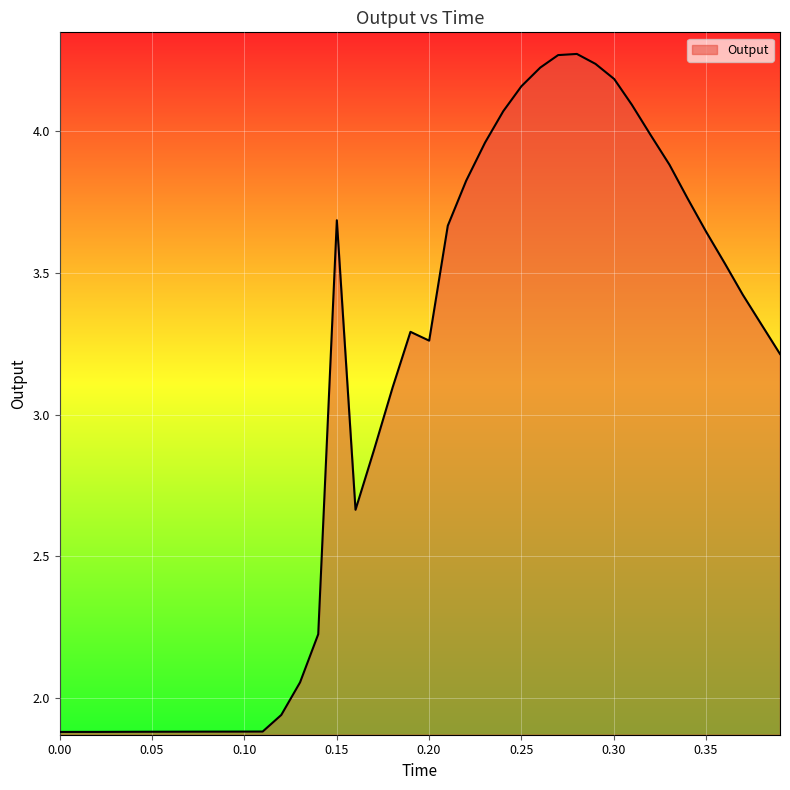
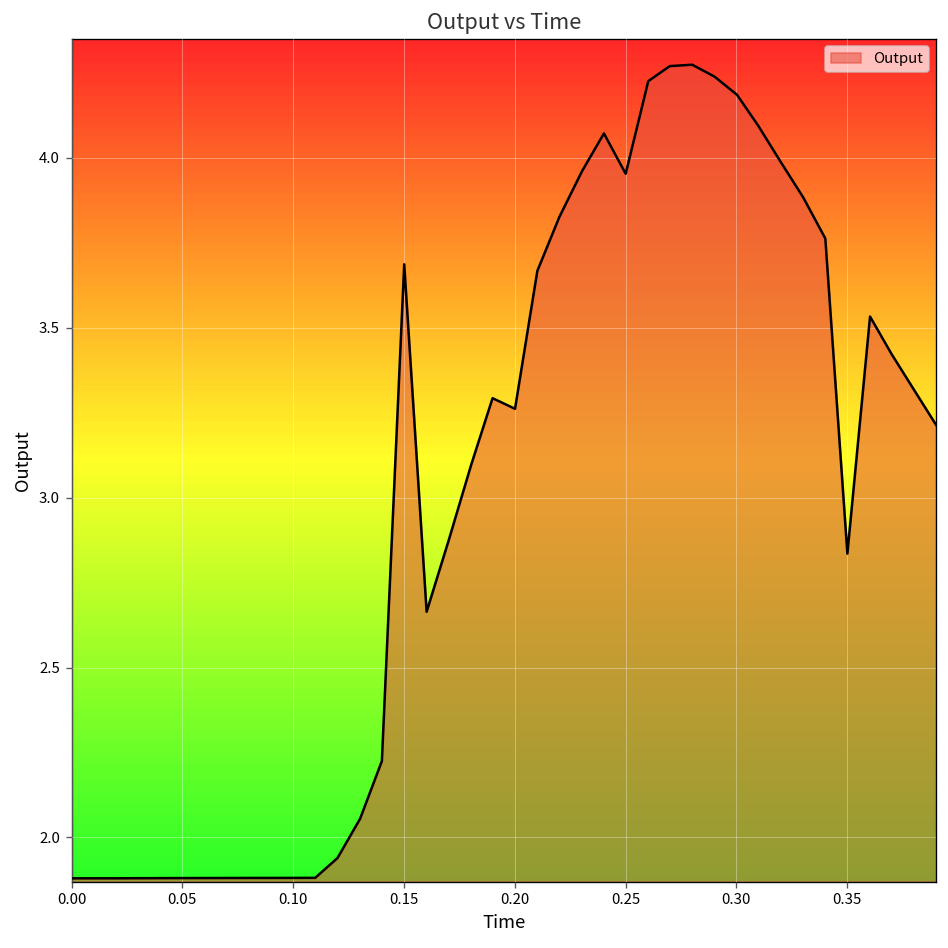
0.25: 4.16 -> 3.95
0.35: 3.65 -> 2.84
